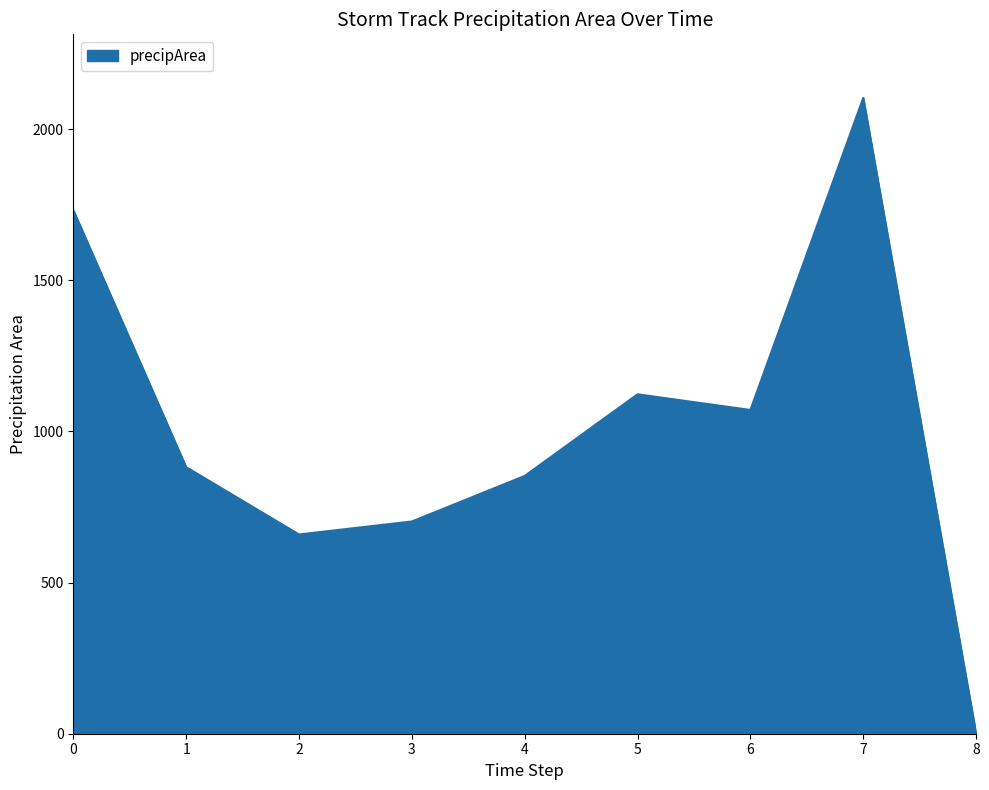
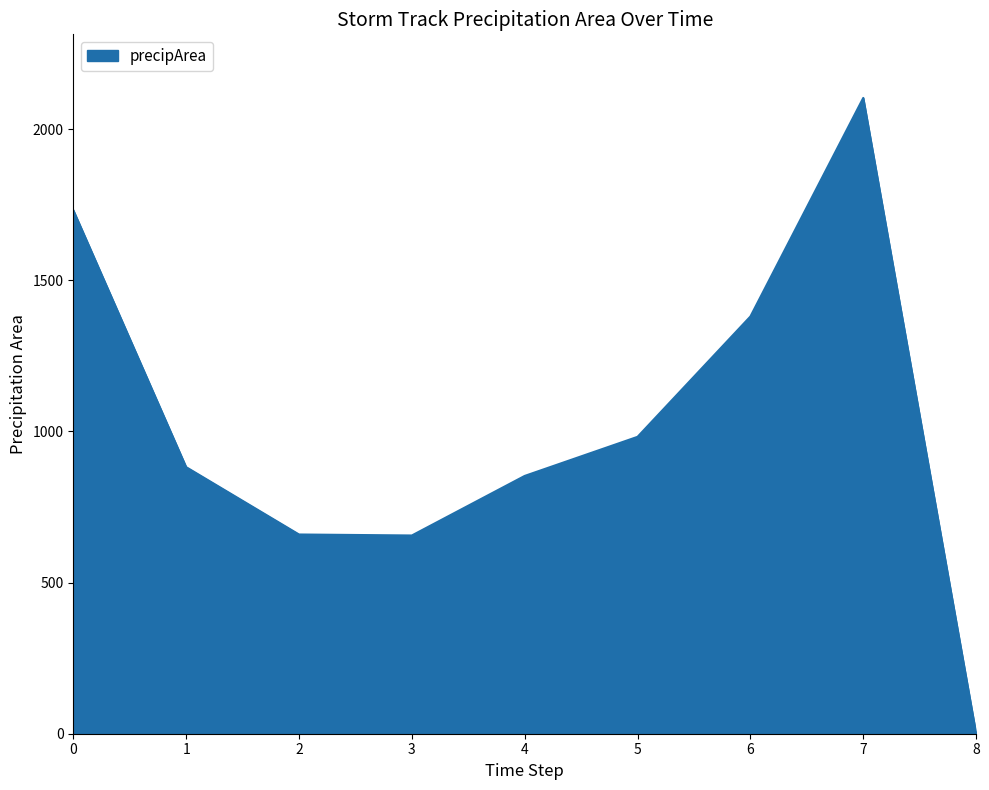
3: 700 -> 660
5: 1120 -> 980
6: 1070 -> 1380
